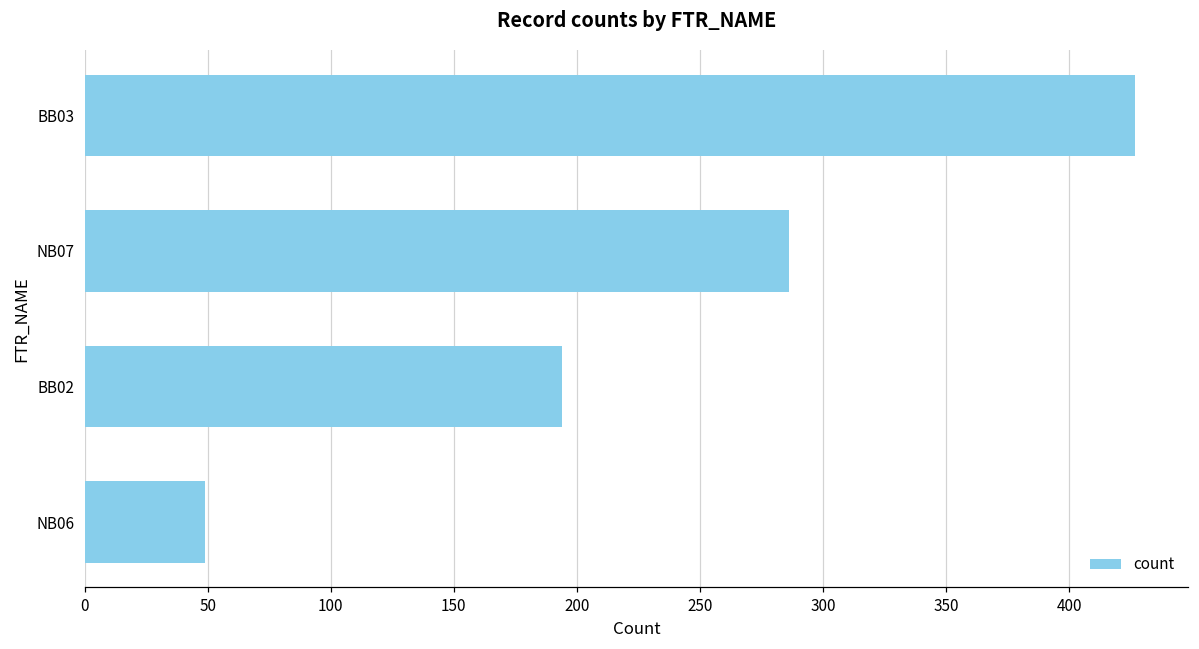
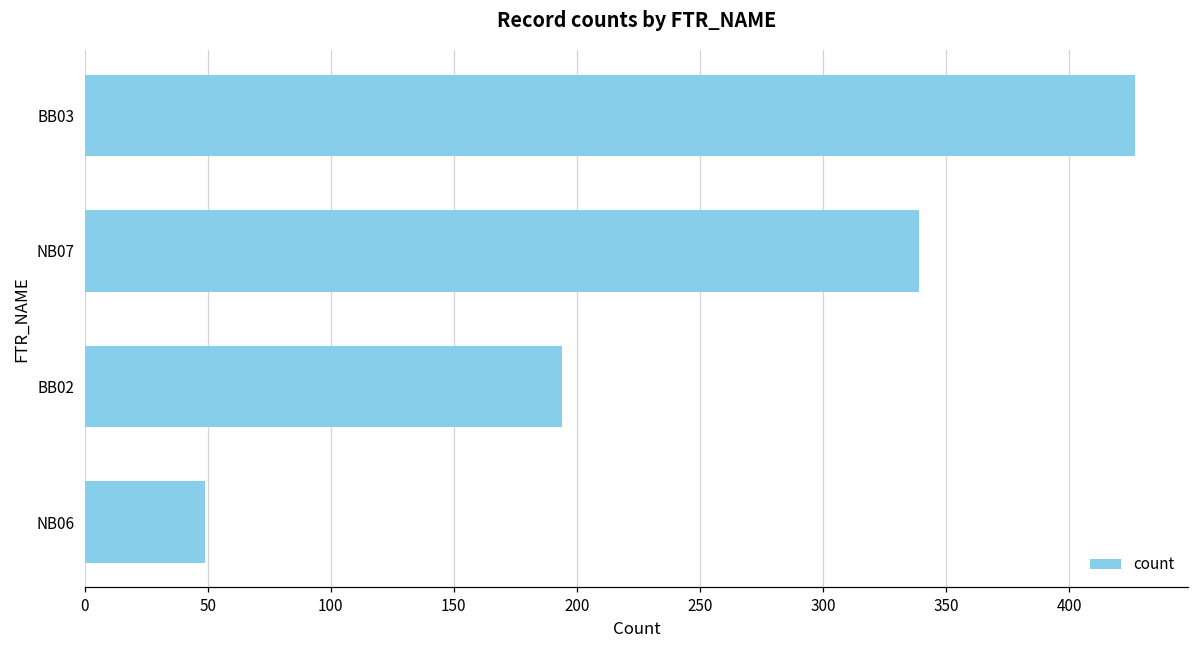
NB07: 286 -> 339
